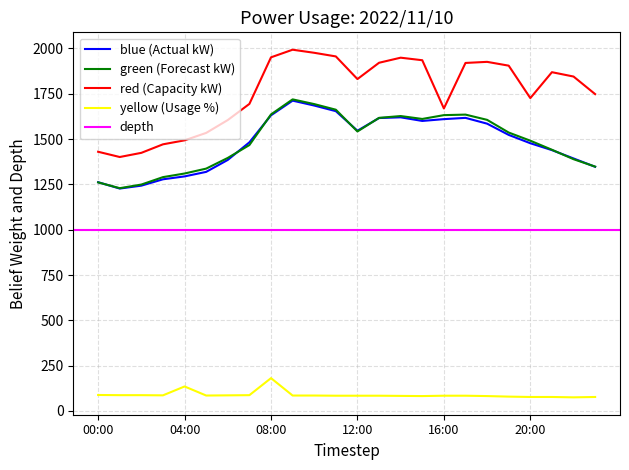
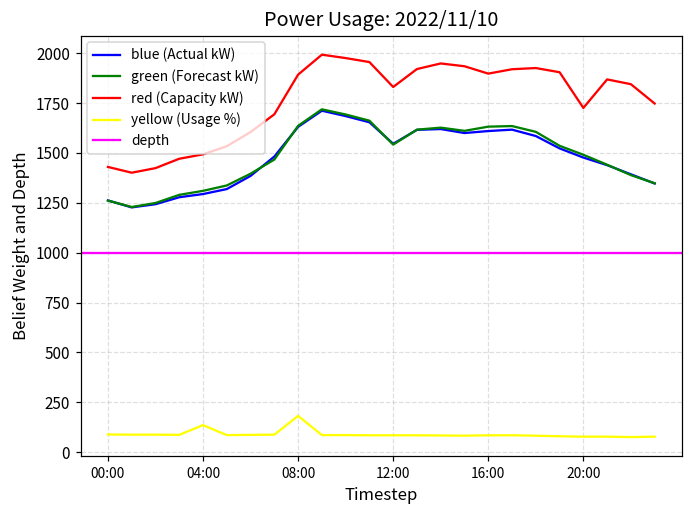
red (Capacity kW), 08:00: 1950 -> 1890
red (Capacity kW), 16:00: 1670 -> 1900
